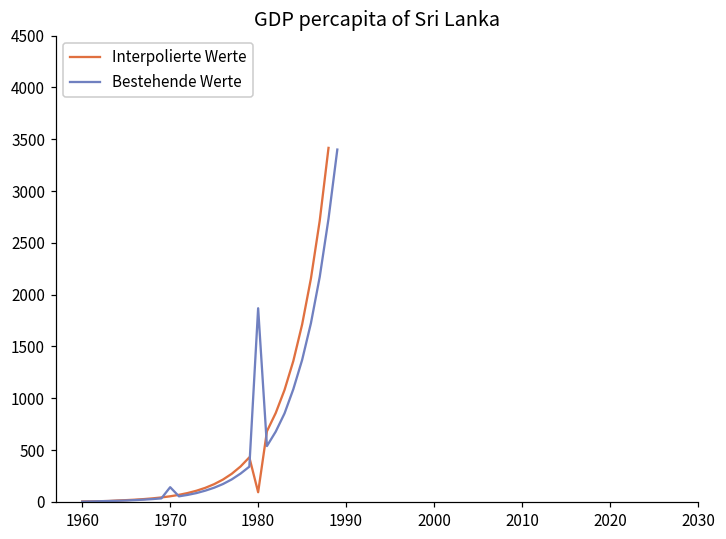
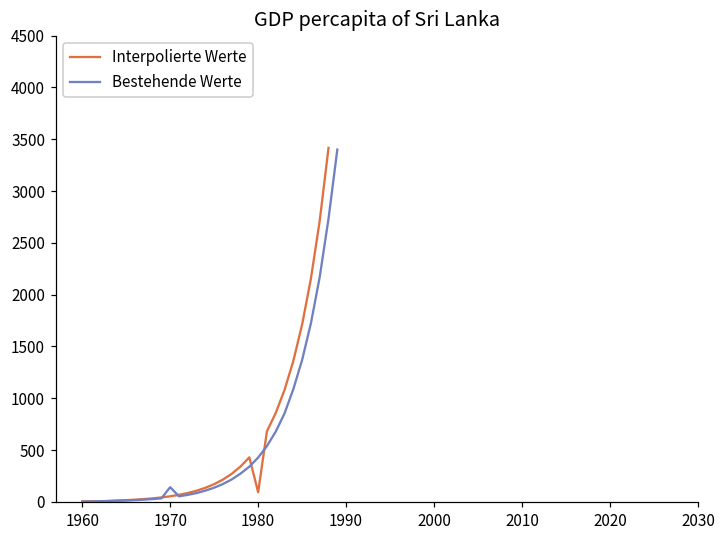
Bestehende Werte, 1980: 1900 -> 400
